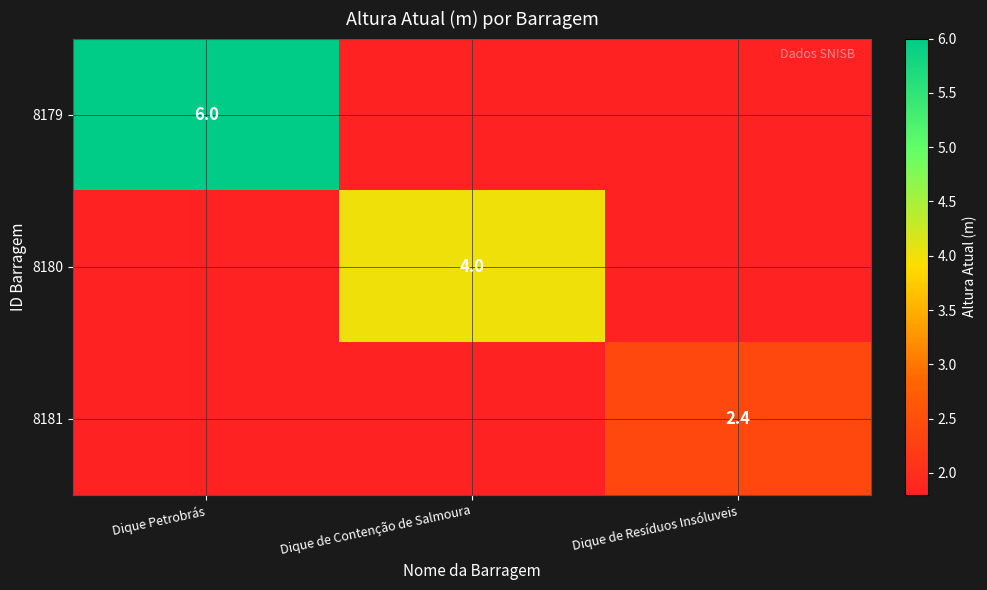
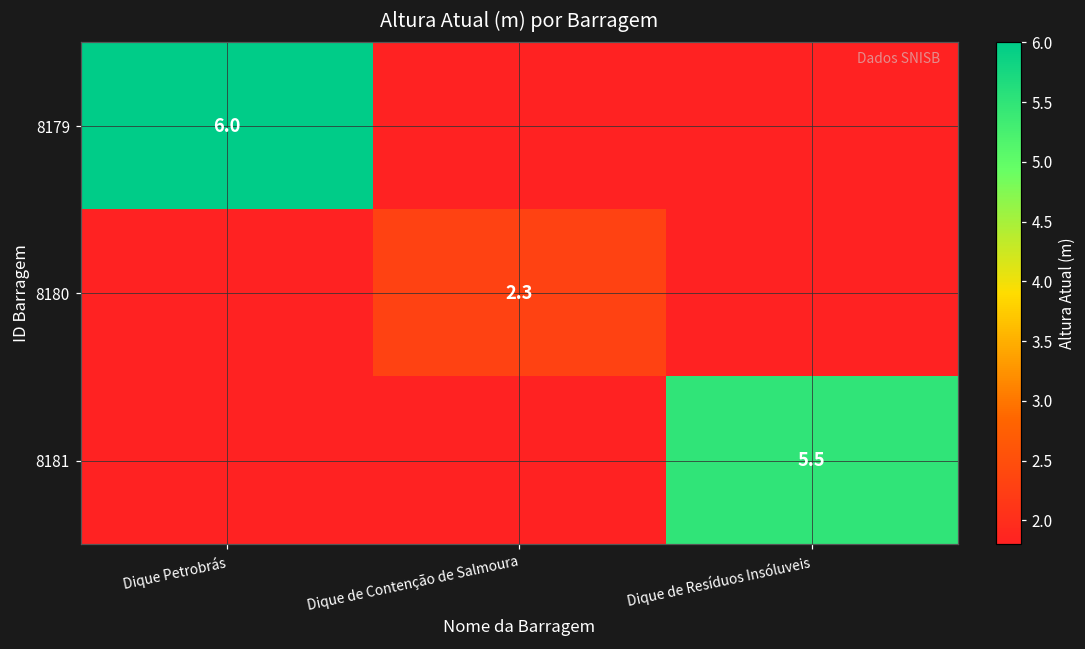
8180, Dique de Contenção de Salmoura: 4.0 -> 2.3
8181, Dique de Resíduos Insóluveis: 2.4 -> 5.5
